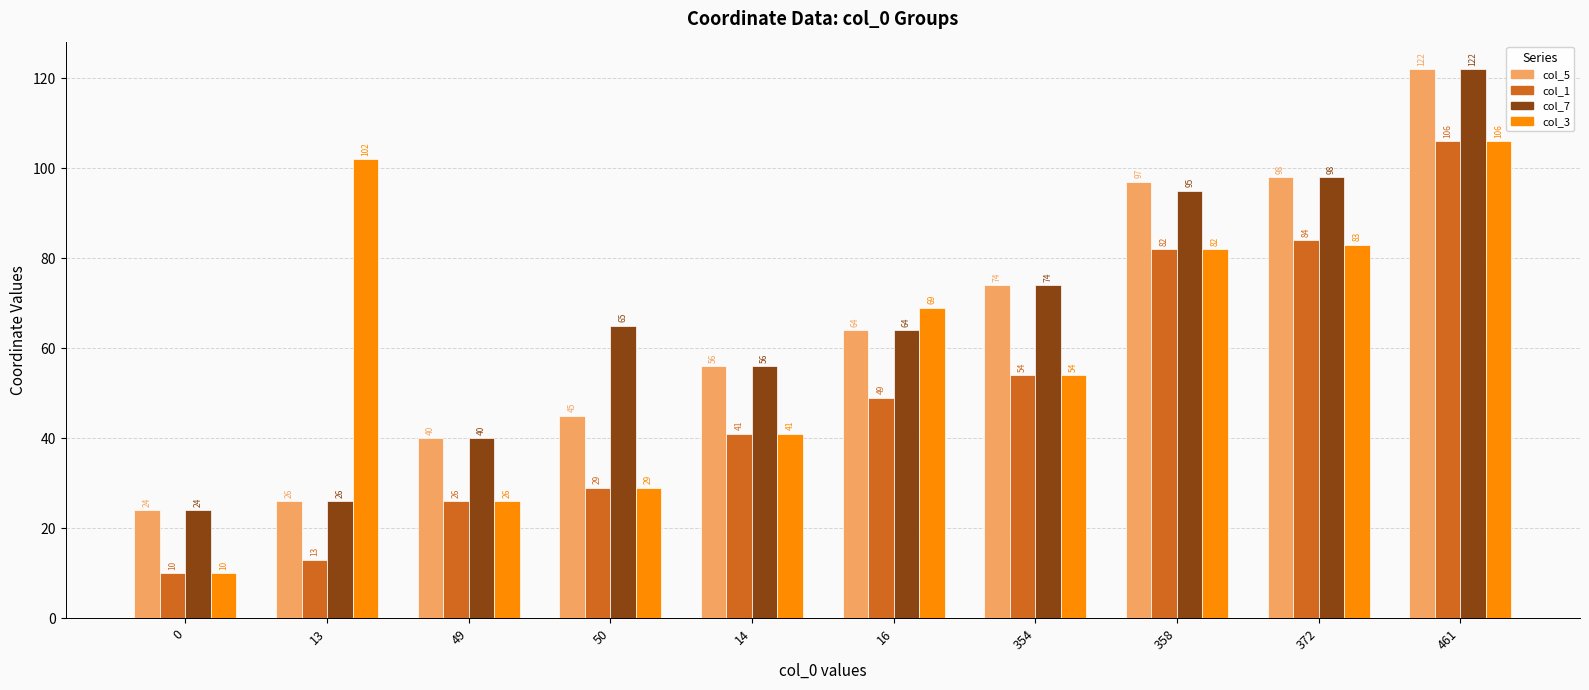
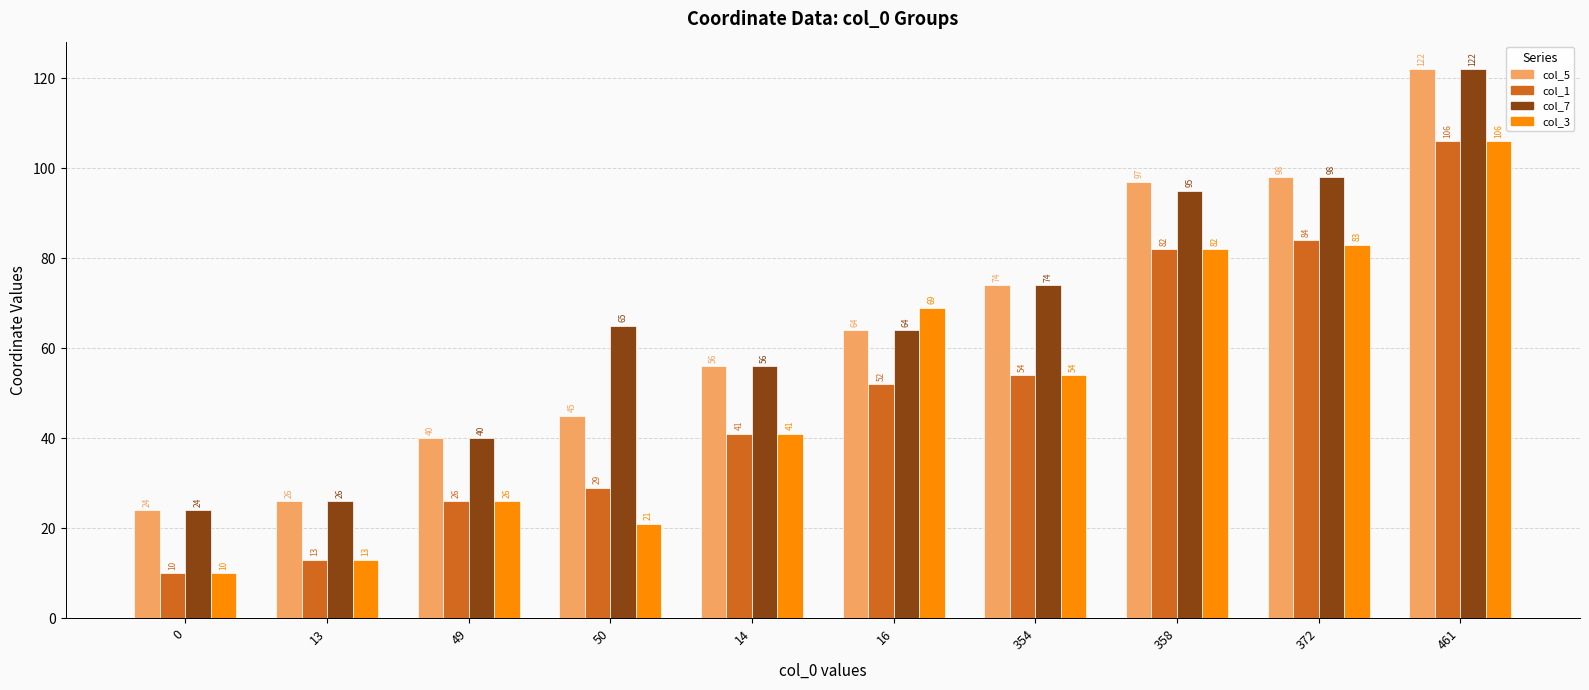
col_3, 13: 102 -> 13
col_3, 50: 29 -> 21
col_1, 16: 49 -> 52
